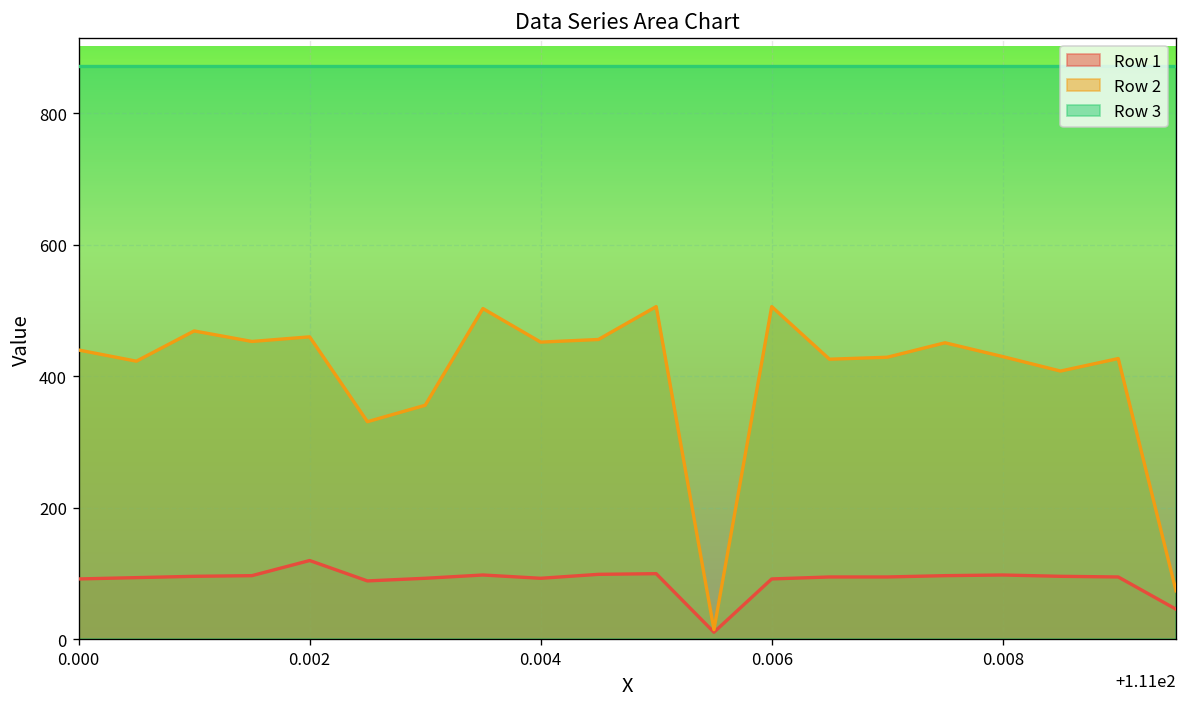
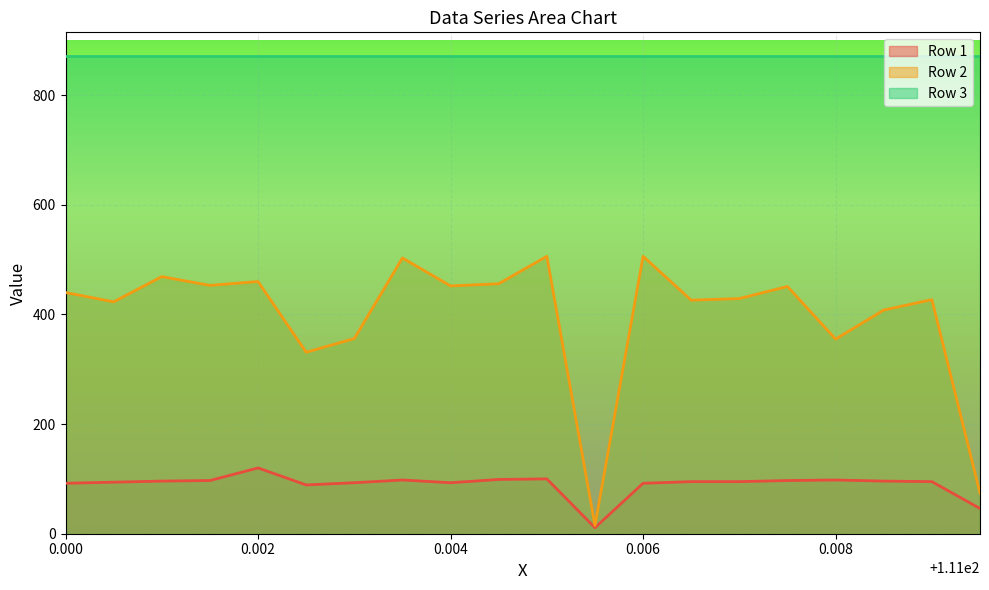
Row 2, 0.008: 430 -> 360
